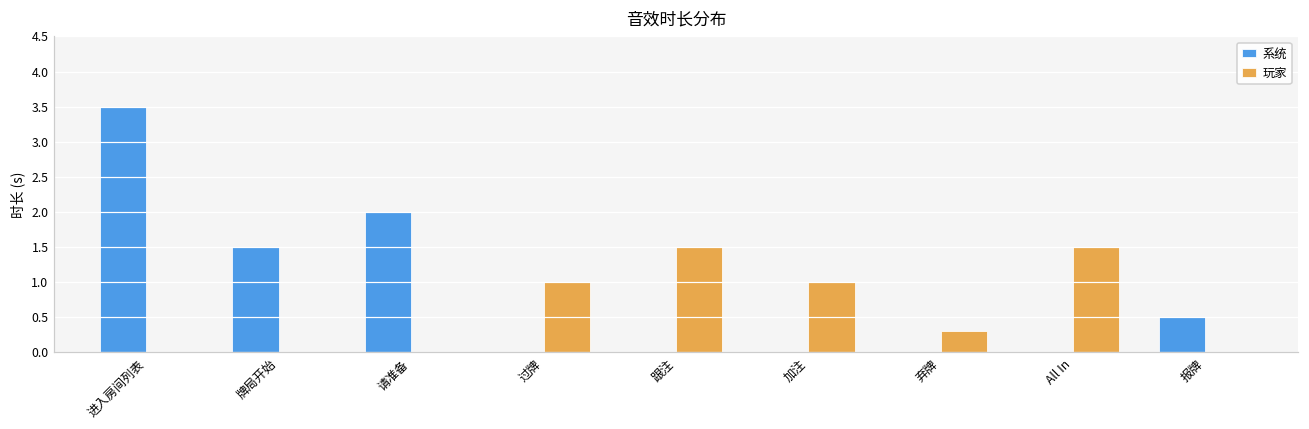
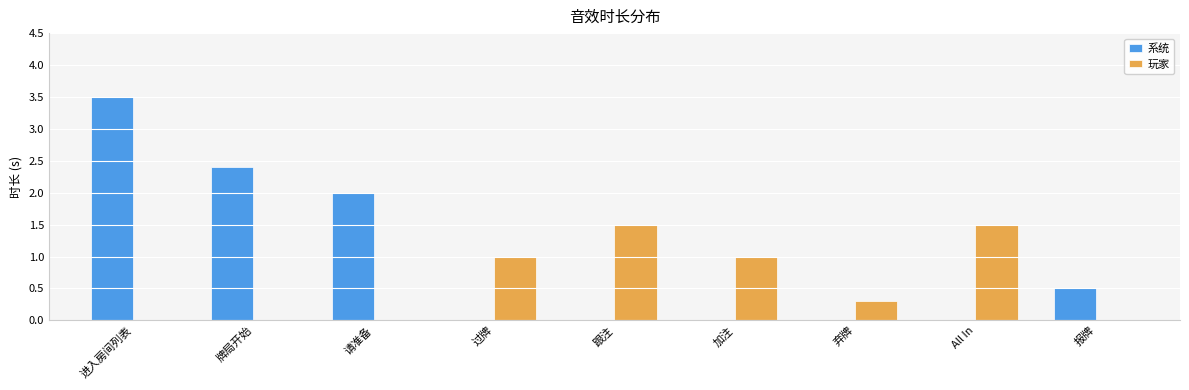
系统, 牌局开始: 1.5 -> 2.4
